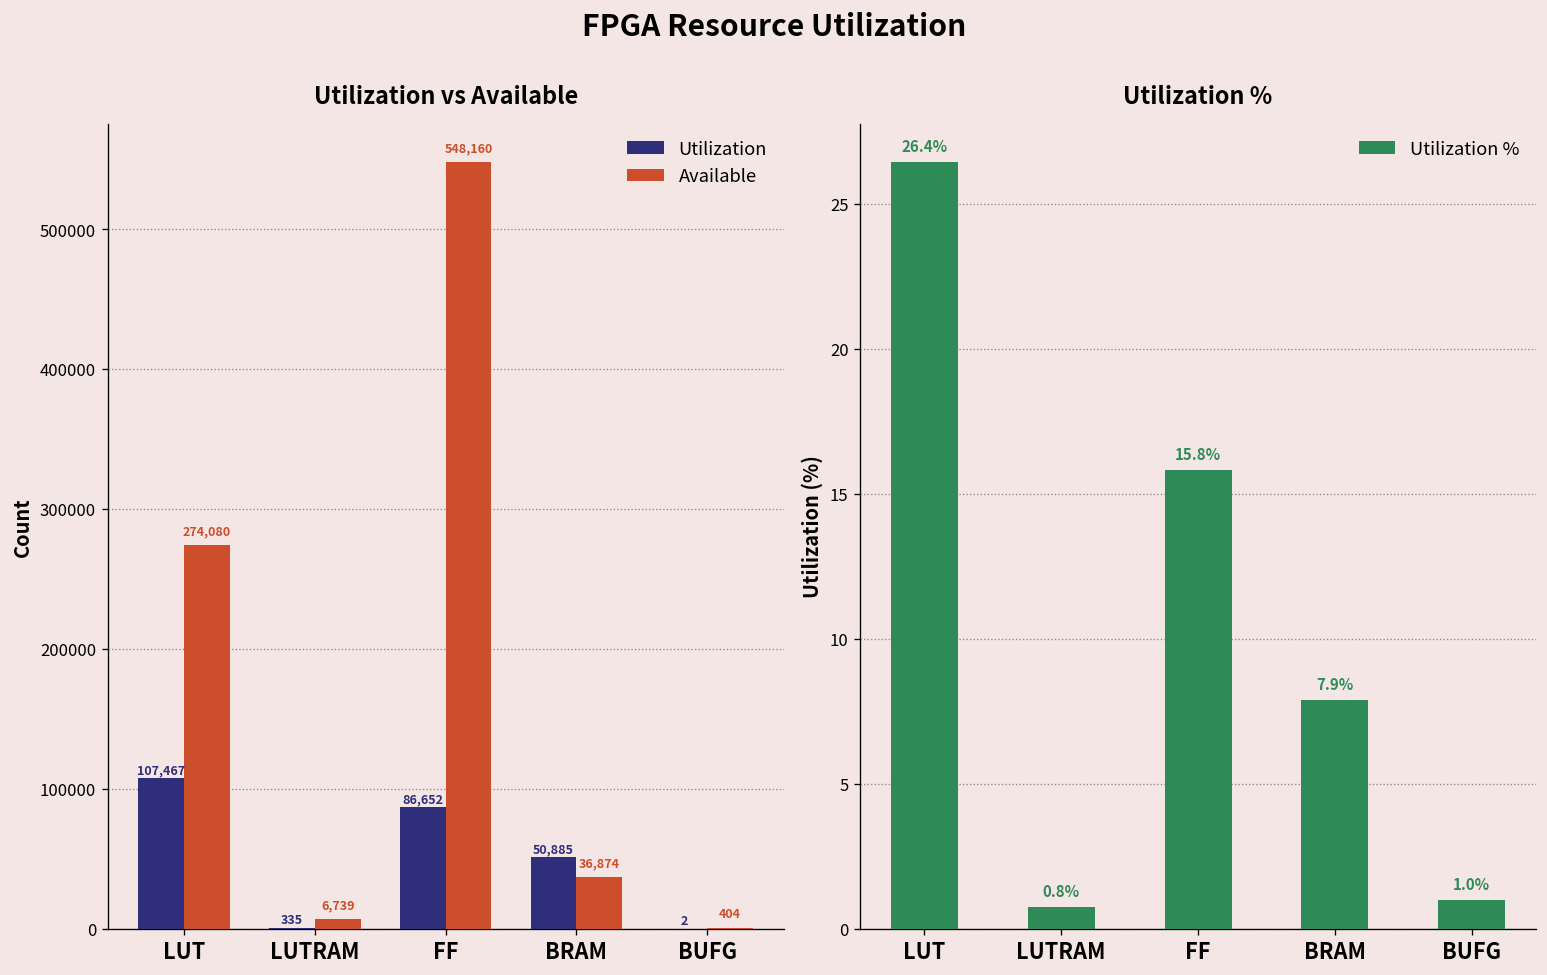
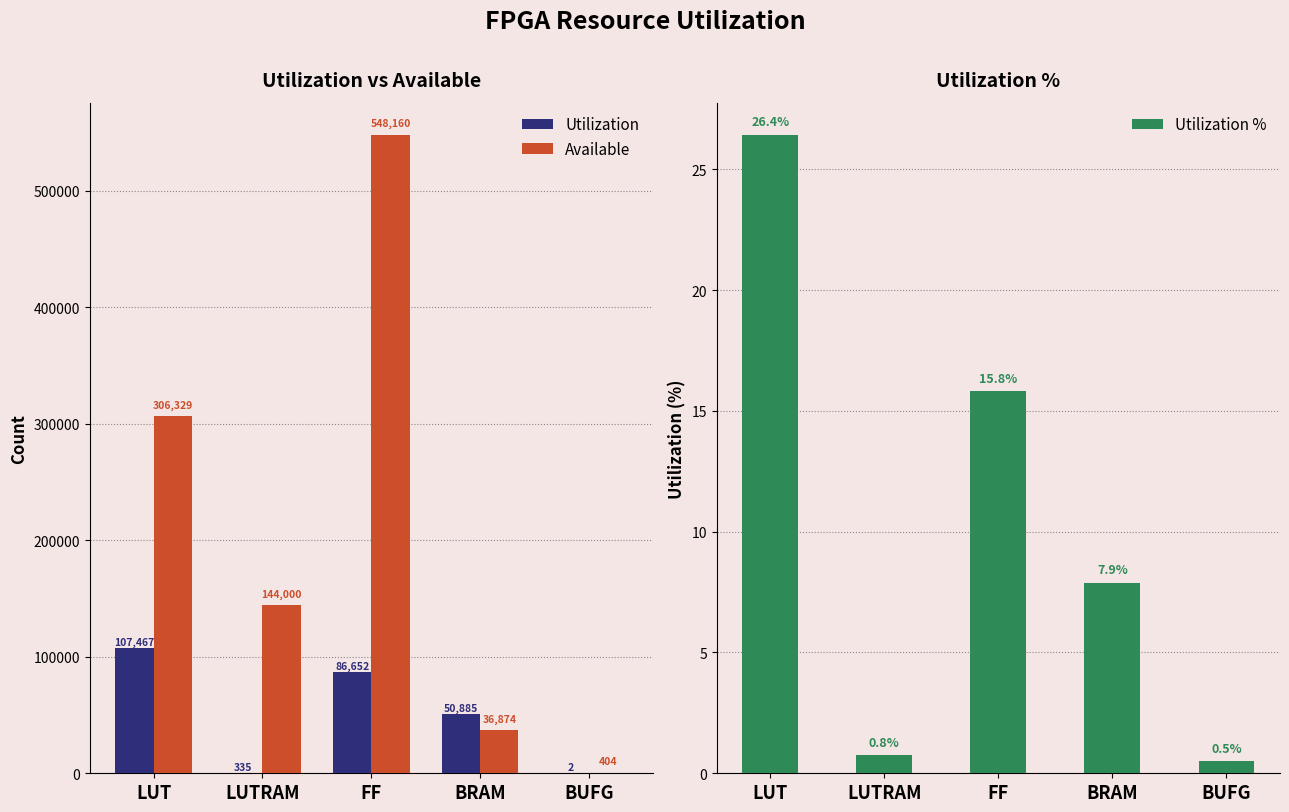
Utilization vs Available, Available, LUT: 274,080 -> 306,329
Utilization vs Available, Available, LUTRAM: 6,739 -> 144,000
Utilization %, BUFG: 1.0% -> 0.5%
